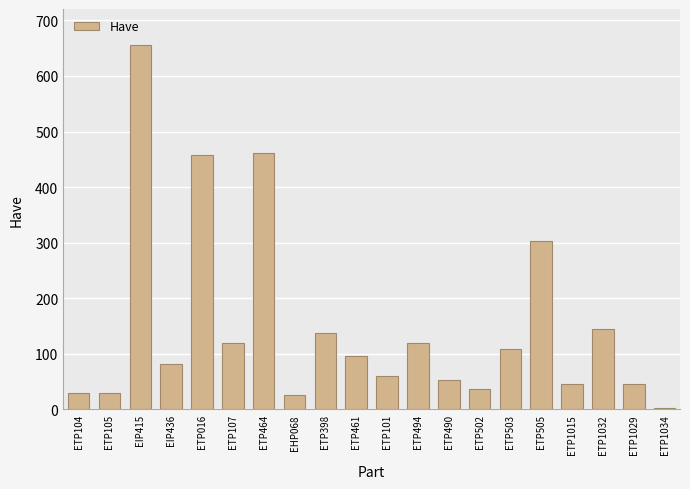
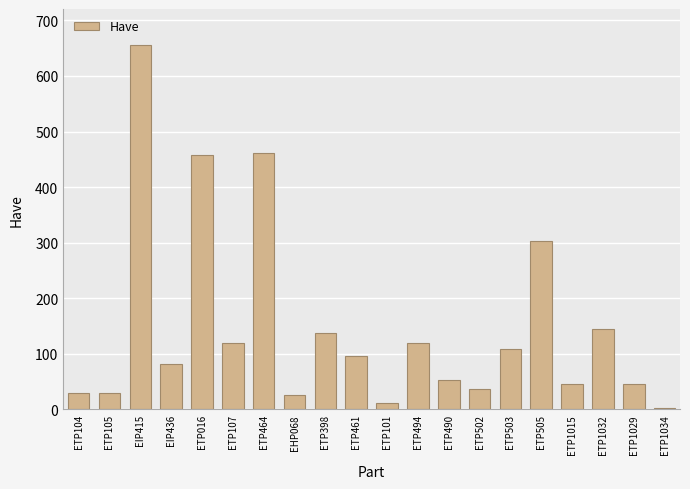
ETP101: 60 -> 10
